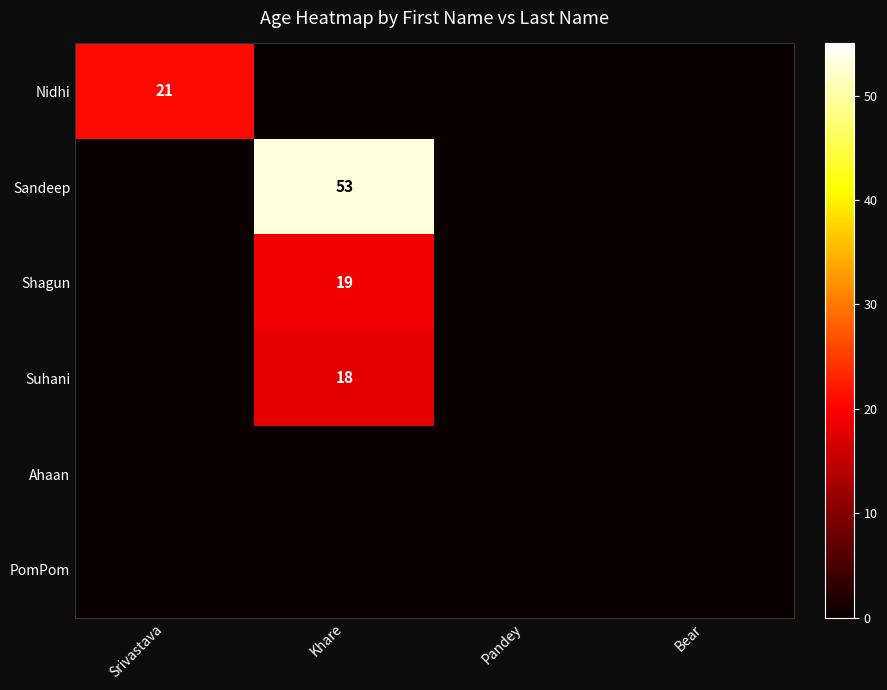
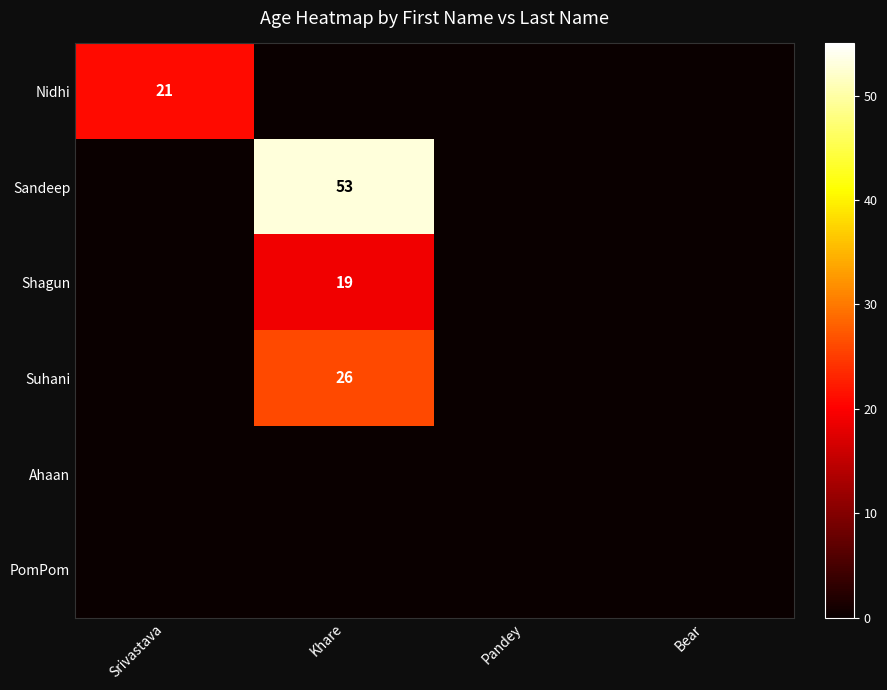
Suhani, Khare: 18 -> 26
